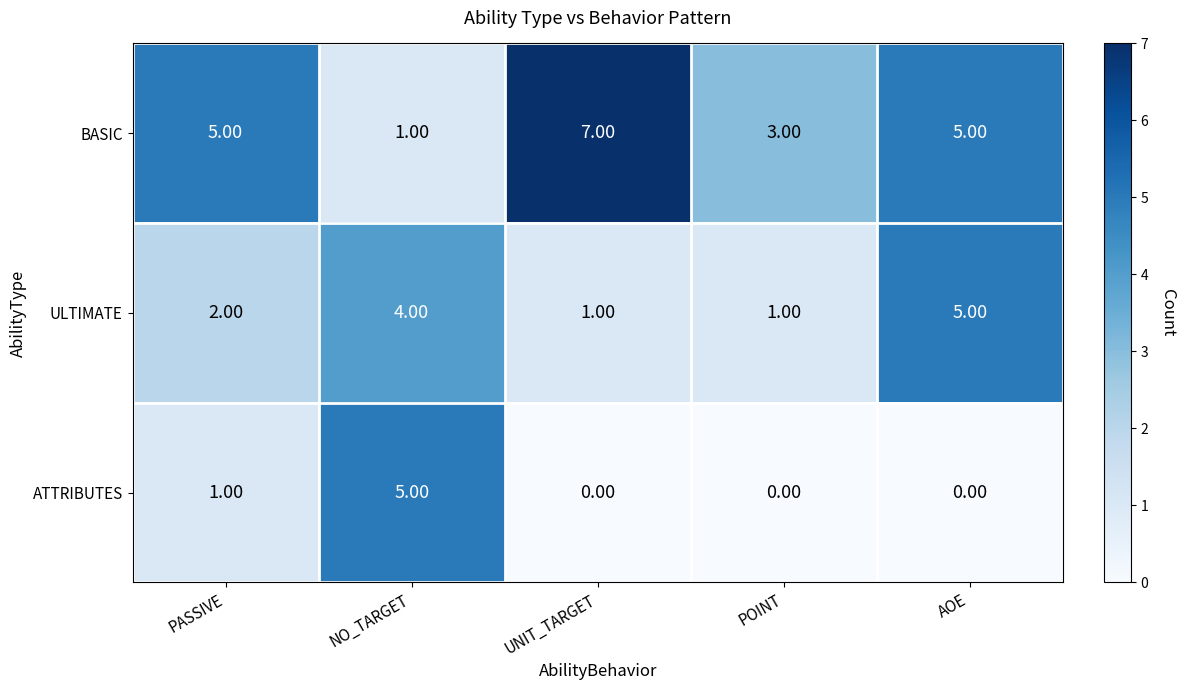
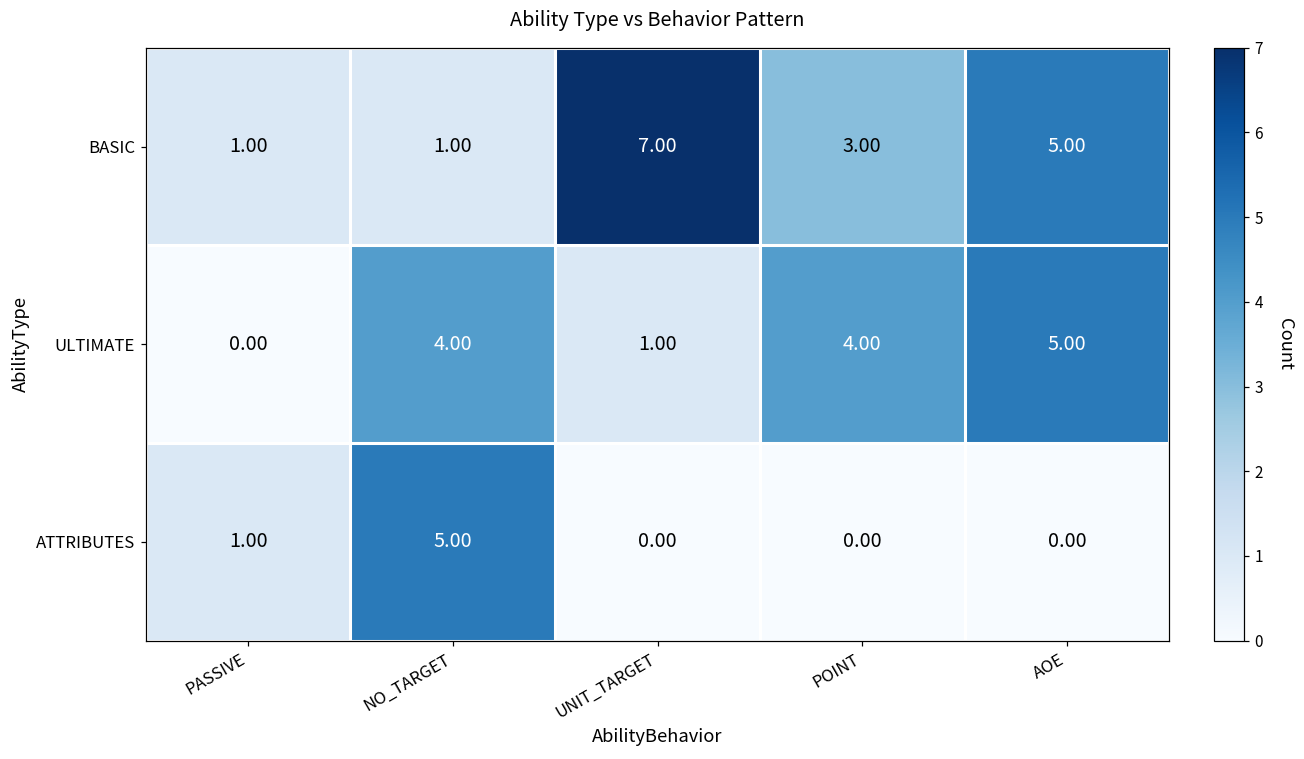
BASIC, PASSIVE: 5.00 -> 1.00
ULTIMATE, PASSIVE: 2.00 -> 0.00
ULTIMATE, POINT: 1.00 -> 4.00
